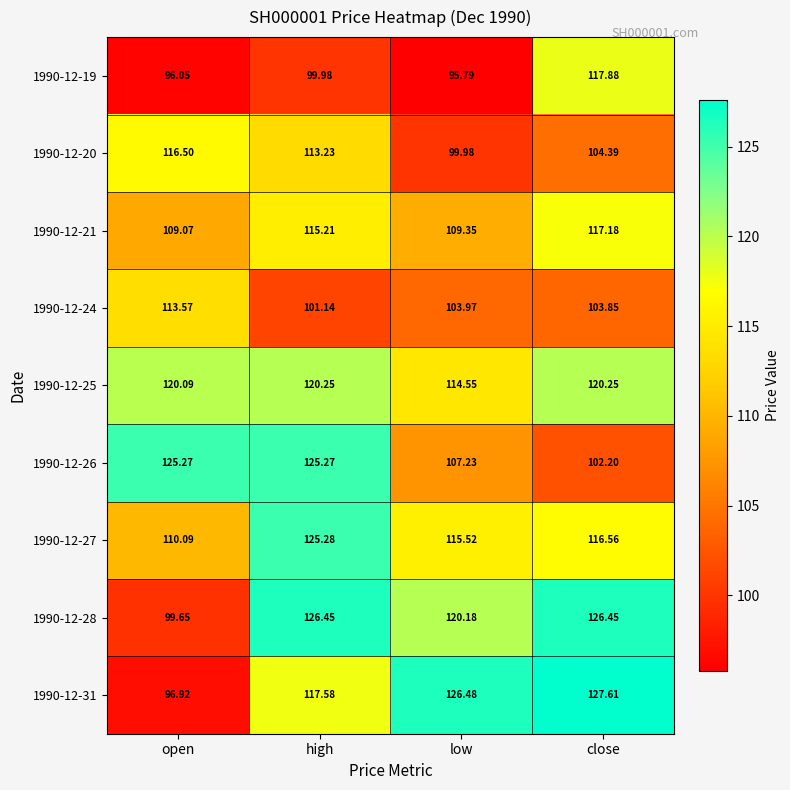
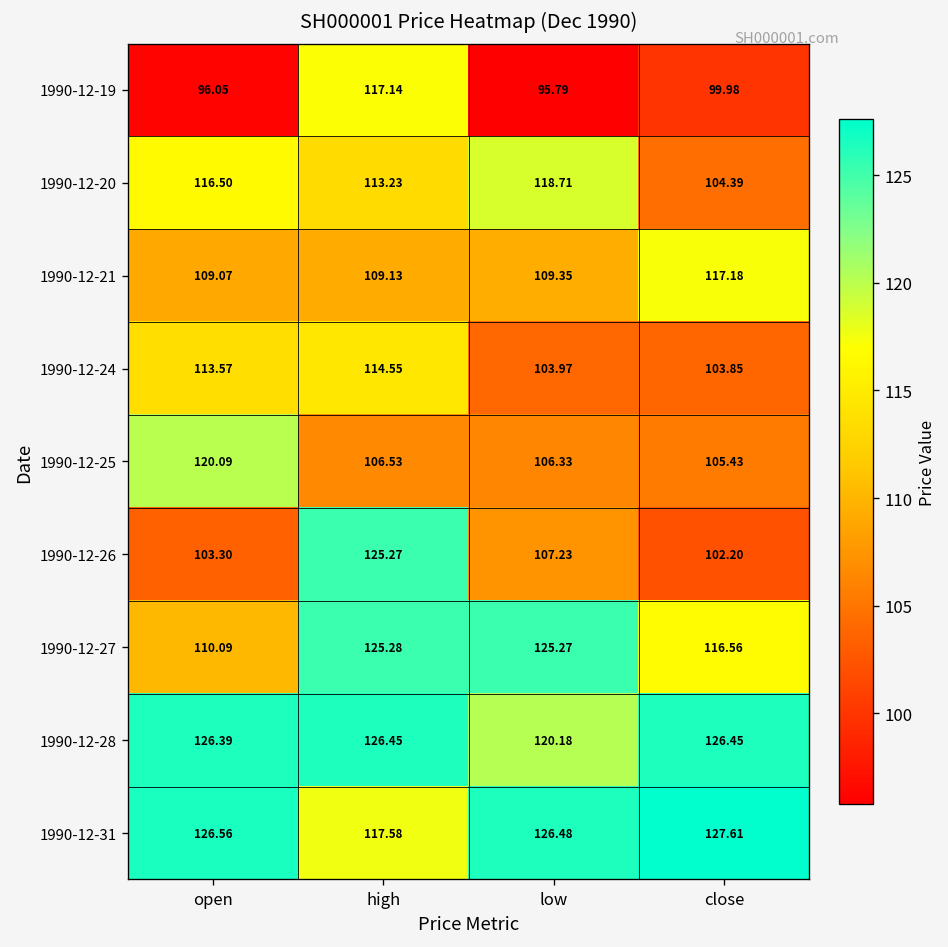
1990-12-19, high: 99.98 -> 117.14
1990-12-19, close: 117.88 -> 99.98
1990-12-20, low: 99.98 -> 118.71
1990-12-21, high: 115.21 -> 109.13
1990-12-24, high: 101.14 -> 114.55
1990-12-25, high: 120.25 -> 106.53
1990-12-25, low: 114.55 -> 106.33
1990-12-25, close: 120.25 -> 105.43
1990-12-26, open: 125.27 -> 103.30
1990-12-27, low: 115.52 -> 125.27
1990-12-28, open: 99.65 -> 126.39
1990-12-31, open: 96.92 -> 126.56
